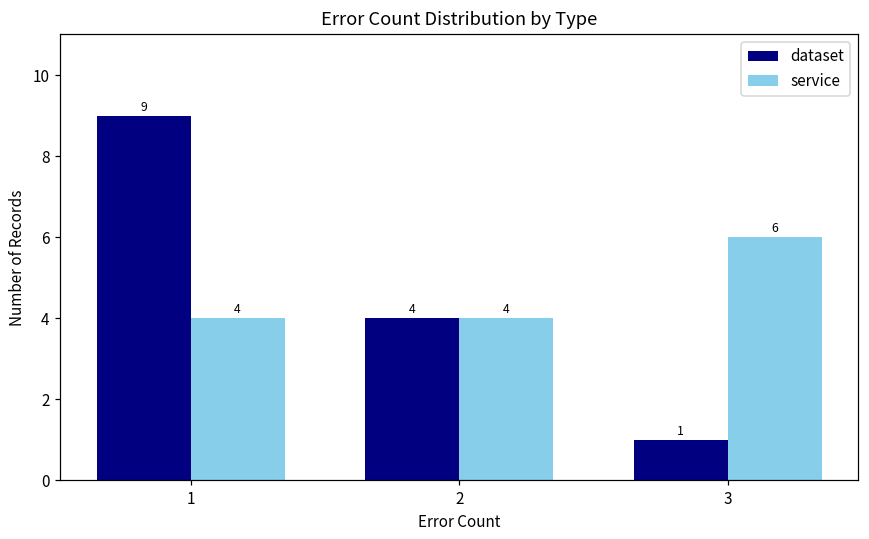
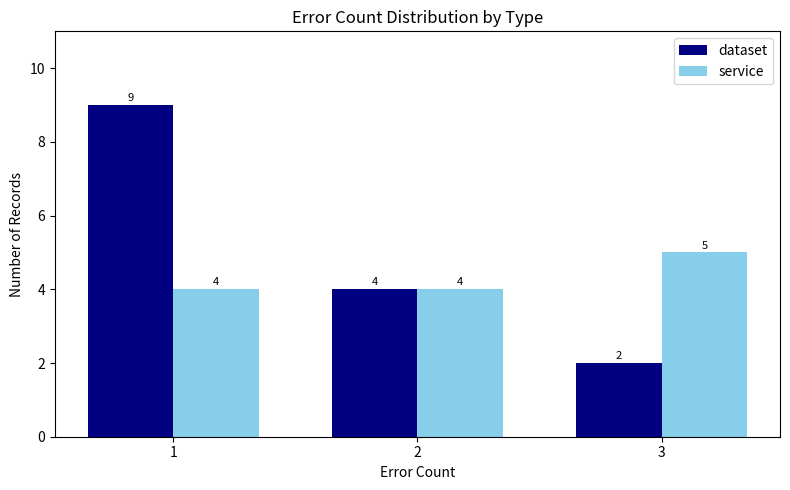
dataset, 3: 1 -> 2
service, 3: 6 -> 5
